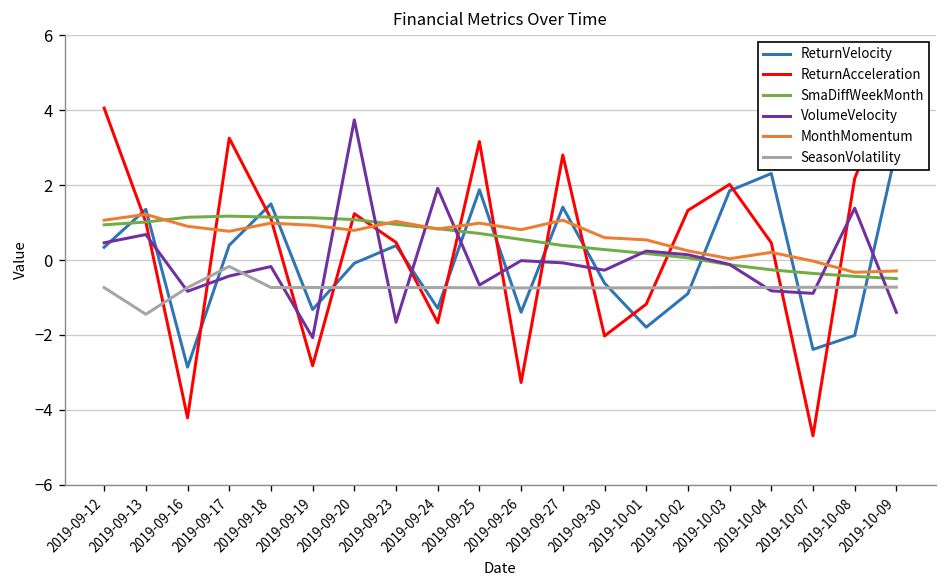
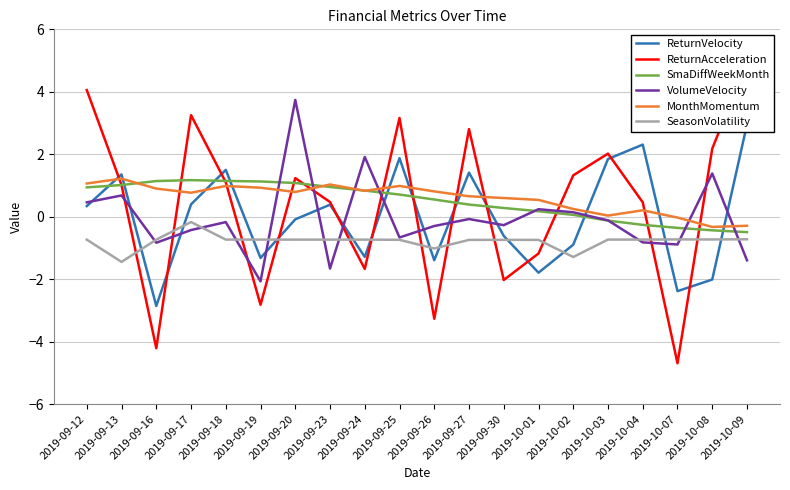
VolumeVelocity, 2019-09-26: 0.0 -> -0.3
SeasonVolatility, 2019-09-26: -0.7 -> -1.0
MonthMomentum, 2019-09-27: 1.1 -> 0.7
SeasonVolatility, 2019-10-02: -0.7 -> -1.3
